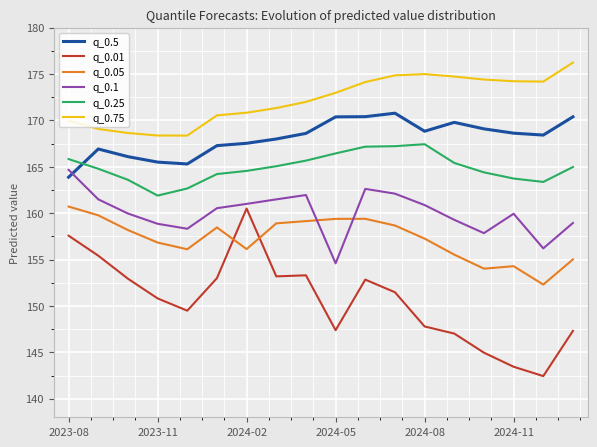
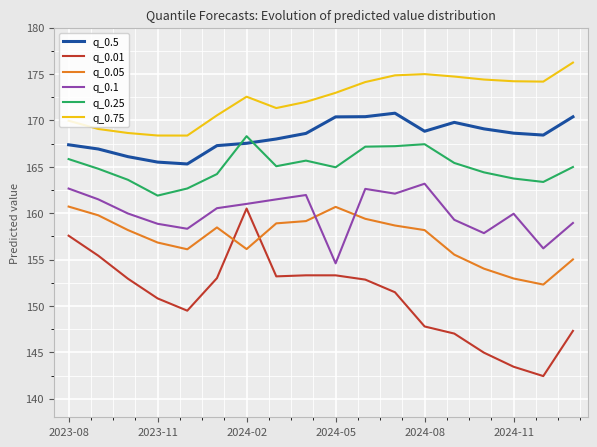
q_0.5, 2023-08: 164 -> 167
q_0.1, 2023-08: 165 -> 163
q_0.25, 2024-02: 165 -> 168
q_0.75, 2024-02: 171 -> 173
q_0.01, 2024-05: 147 -> 153
q_0.05, 2024-05: 159 -> 161
q_0.25, 2024-05: 166 -> 165
q_0.05, 2024-08: 157 -> 158
q_0.1, 2024-08: 161 -> 163
q_0.05, 2024-11: 154 -> 153
